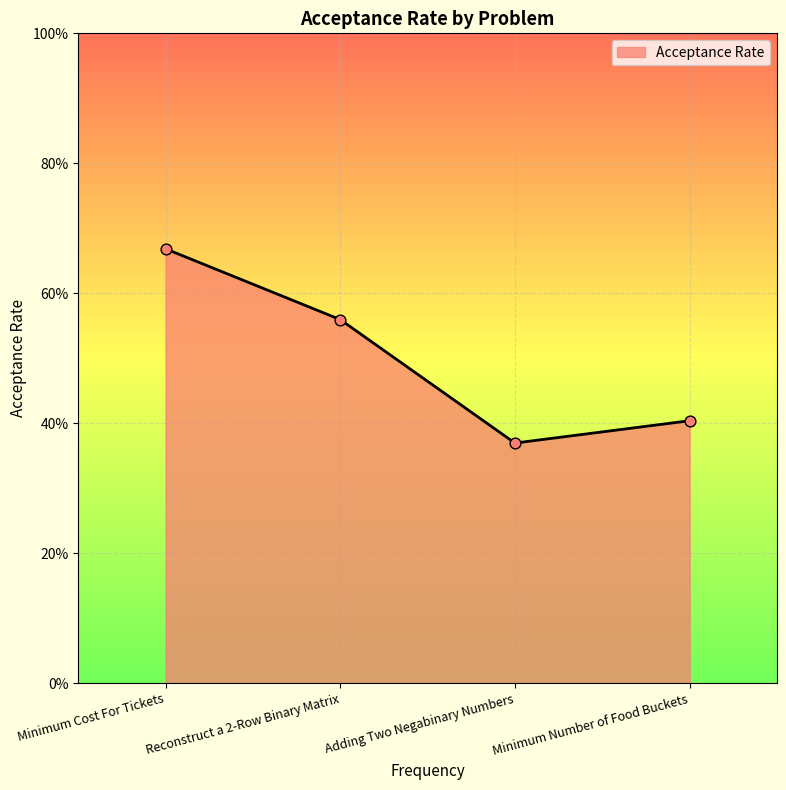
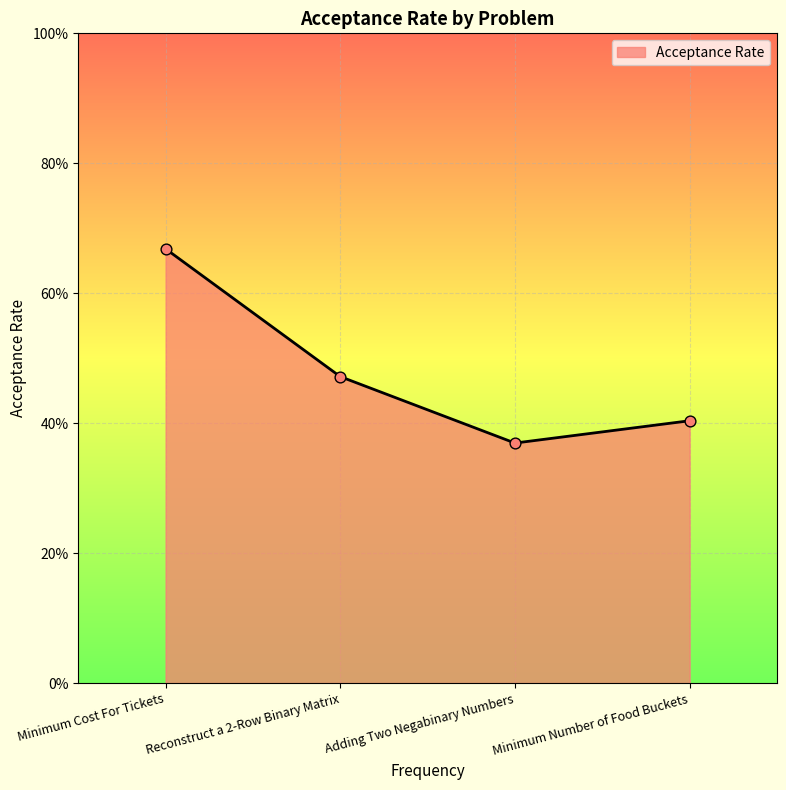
Reconstruct a 2-Row Binary Matrix: 56% -> 47%
